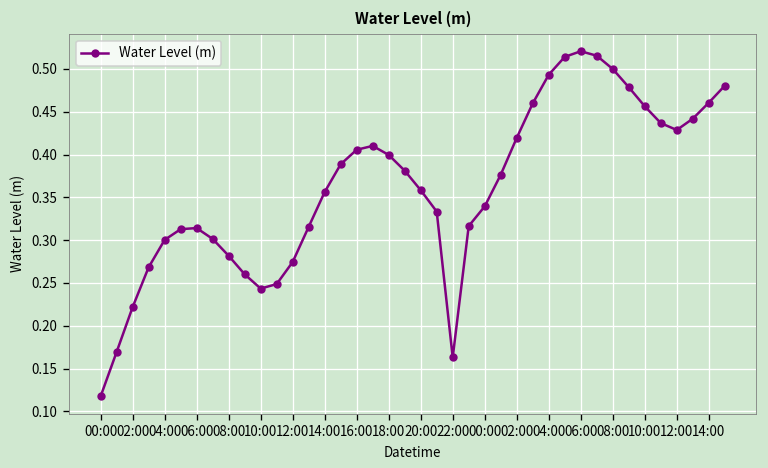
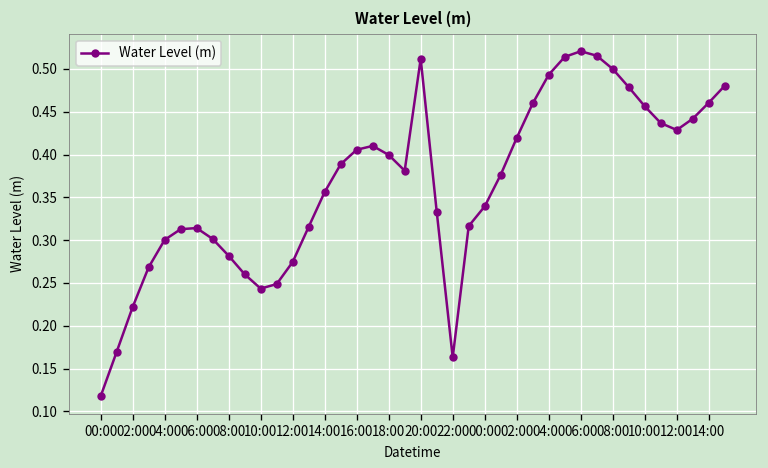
20:00: 0.36 -> 0.51
